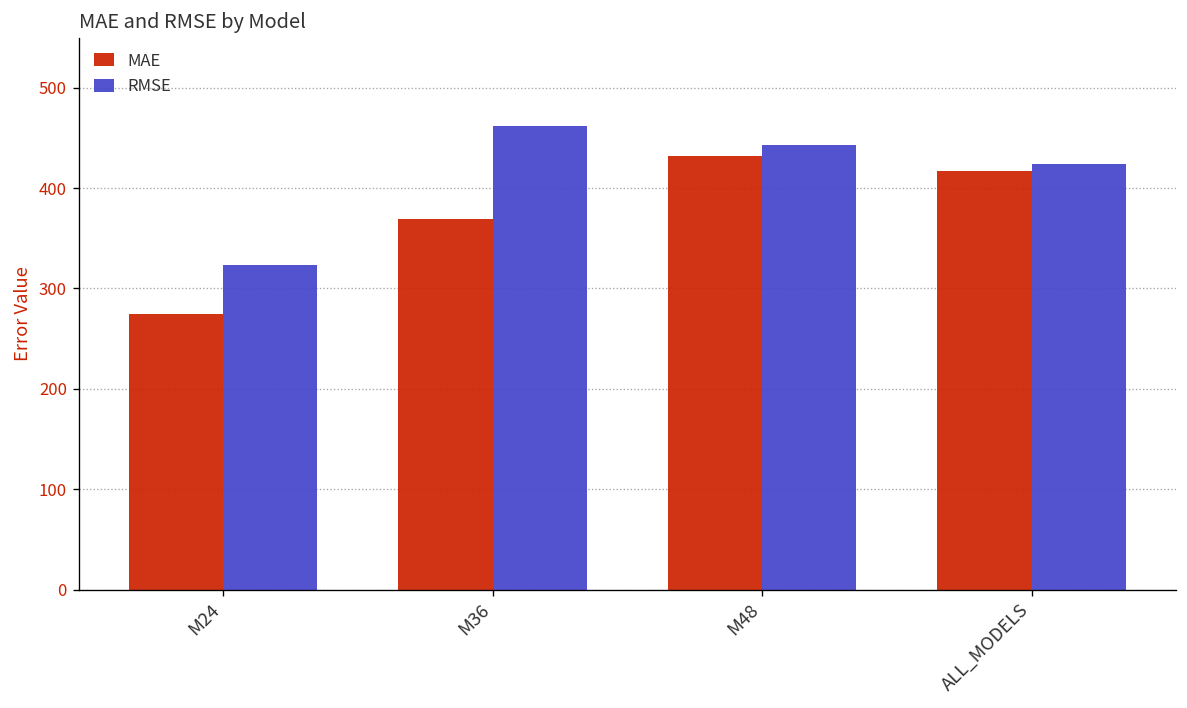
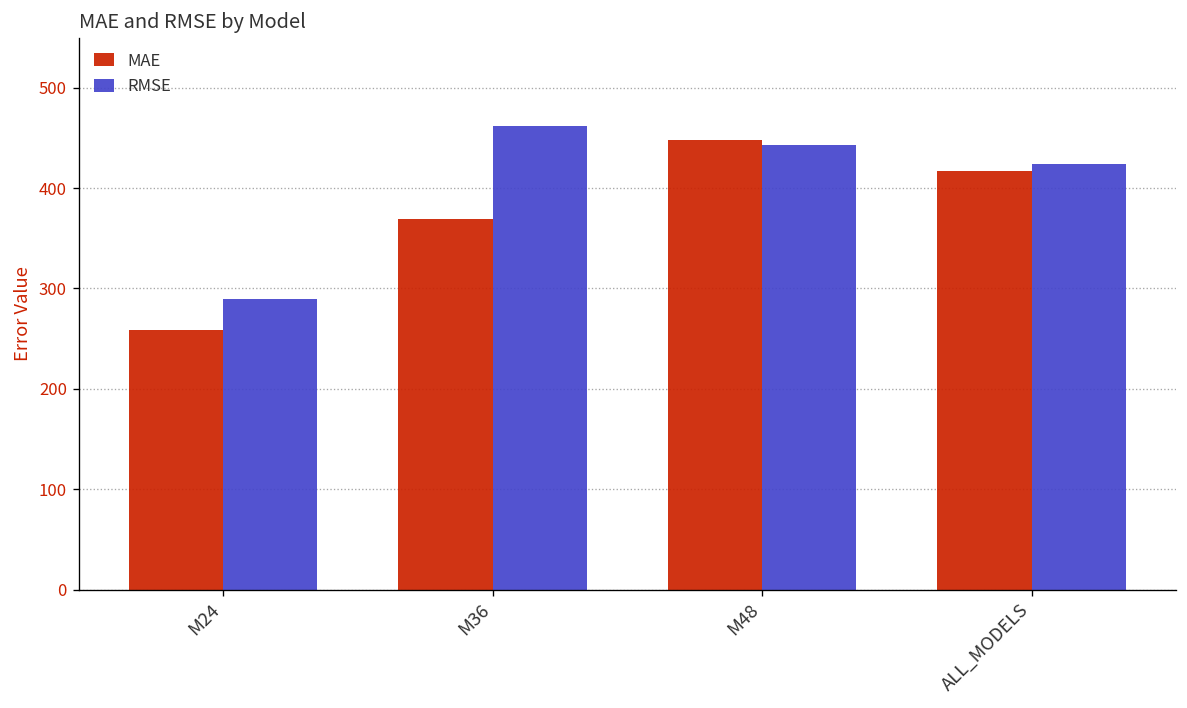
MAE, M24: 270 -> 260
RMSE, M24: 320 -> 290
MAE, M48: 430 -> 450
